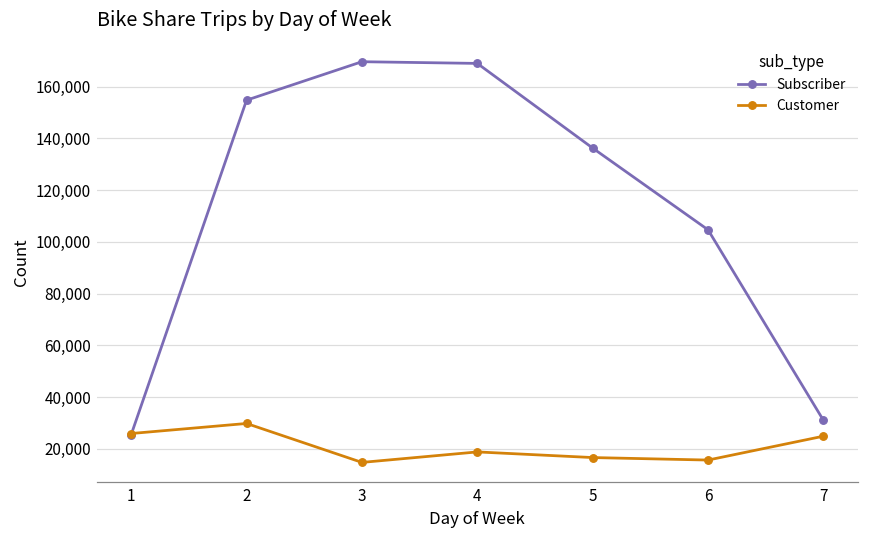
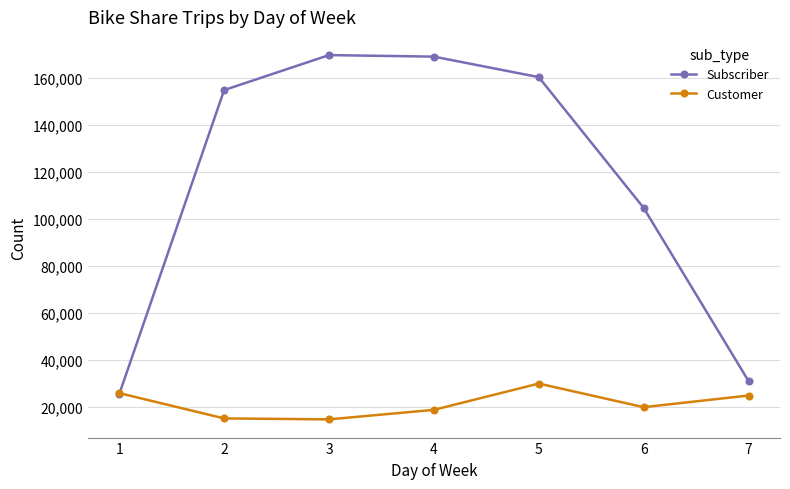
Customer, 2: 30,000 -> 15,000
Subscriber, 5: 136,000 -> 160,000
Customer, 5: 17,000 -> 30,000
Customer, 6: 16,000 -> 20,000
